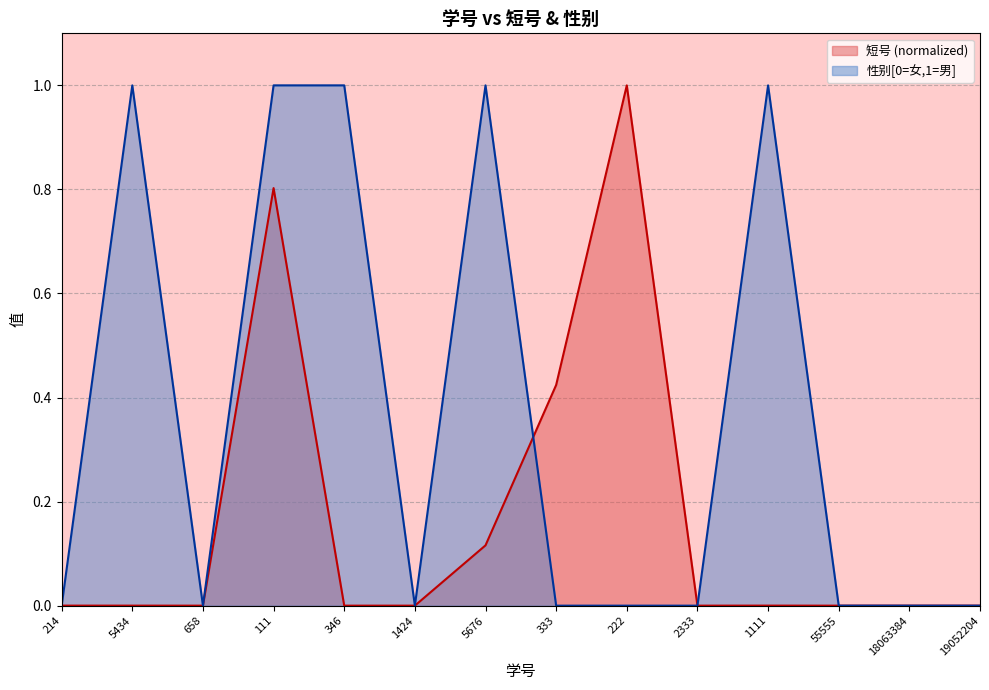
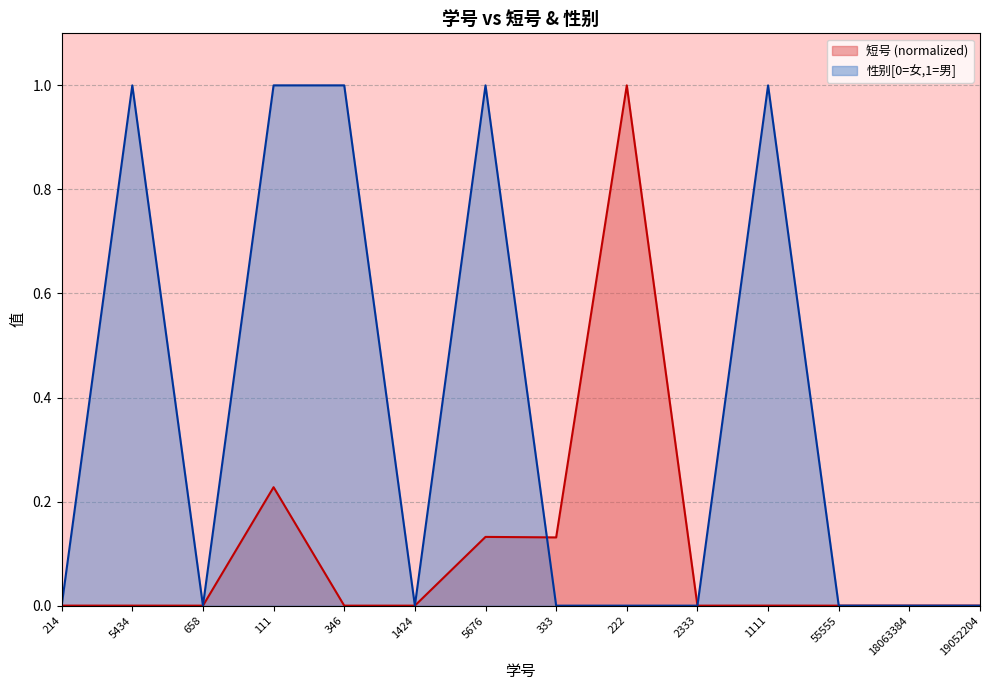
短号 (normalized), 111: 0.80 -> 0.23
短号 (normalized), 5676: 0.12 -> 0.13
短号 (normalized), 333: 0.42 -> 0.13
